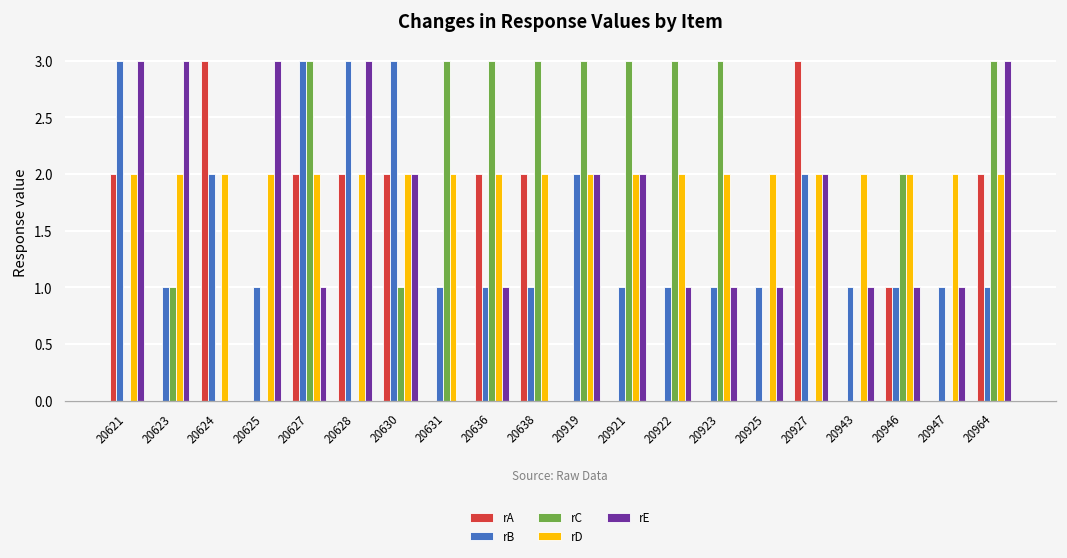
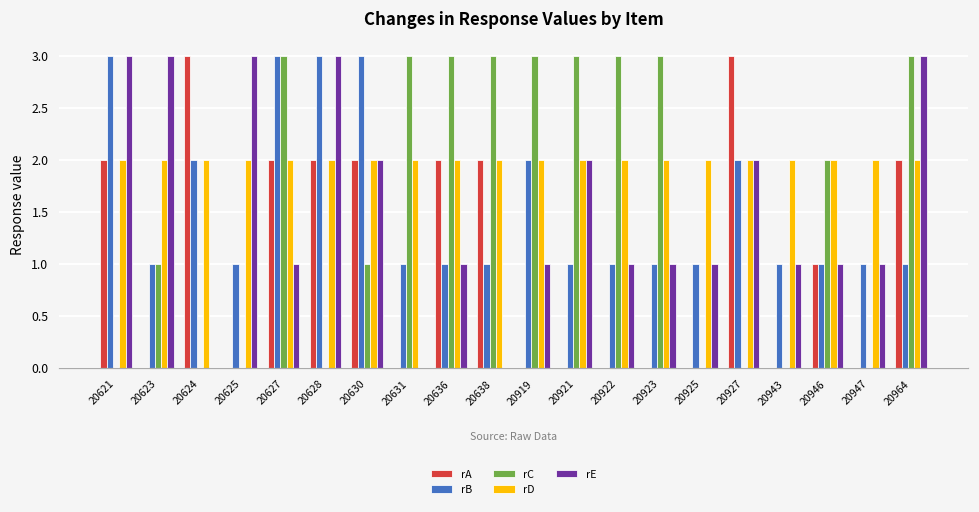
rE, 20919: 2 -> 1
